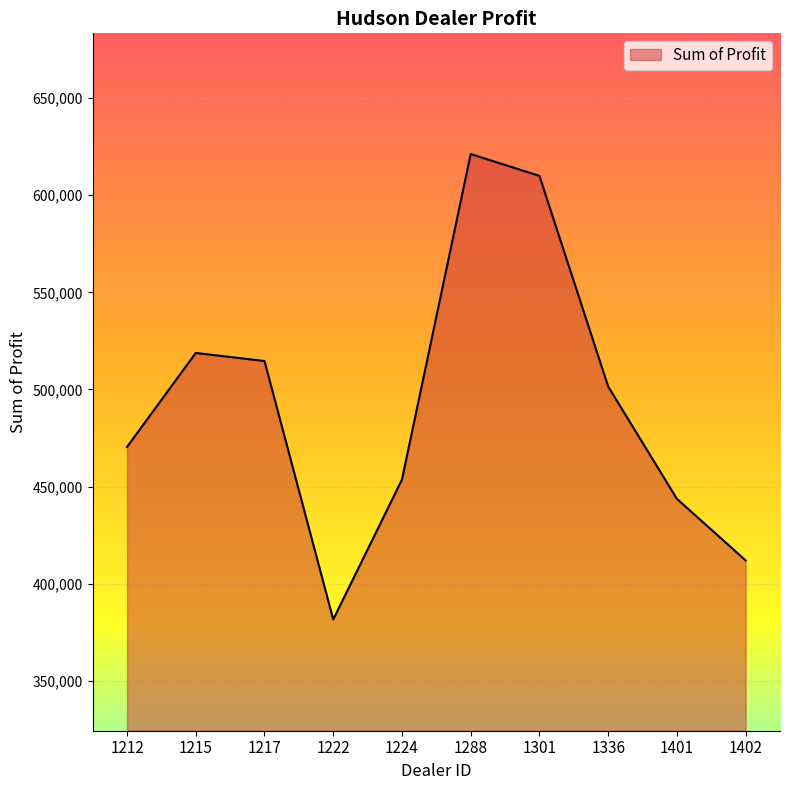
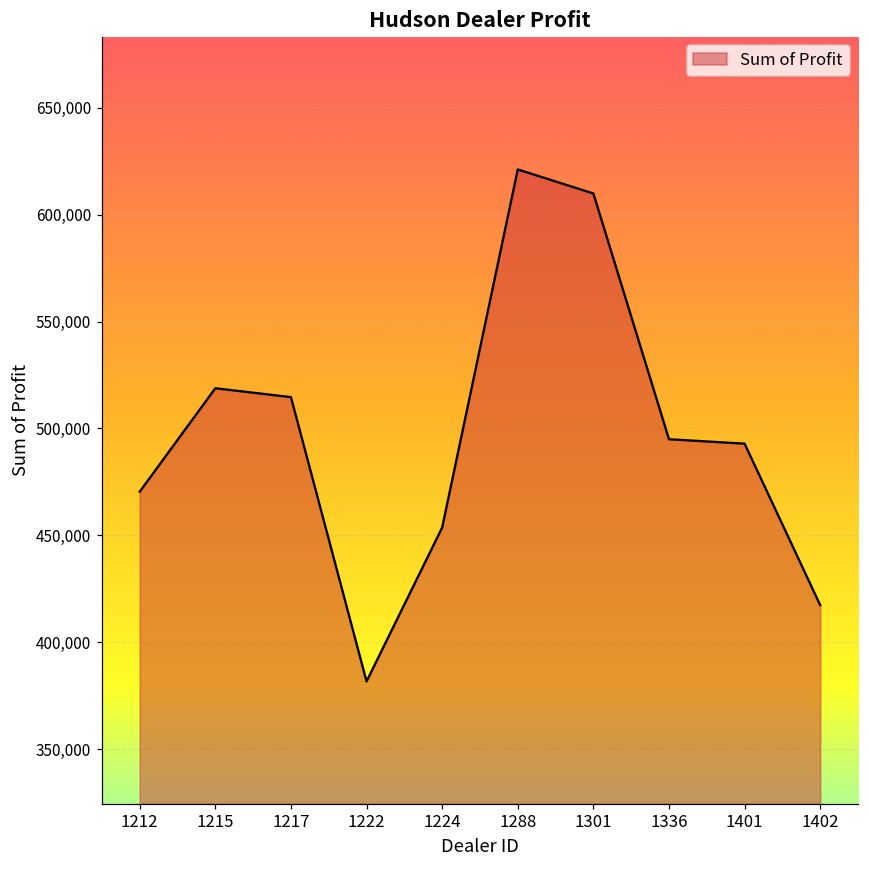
1336: 502,000 -> 495,000
1401: 444,000 -> 493,000
1402: 412,000 -> 417,000
